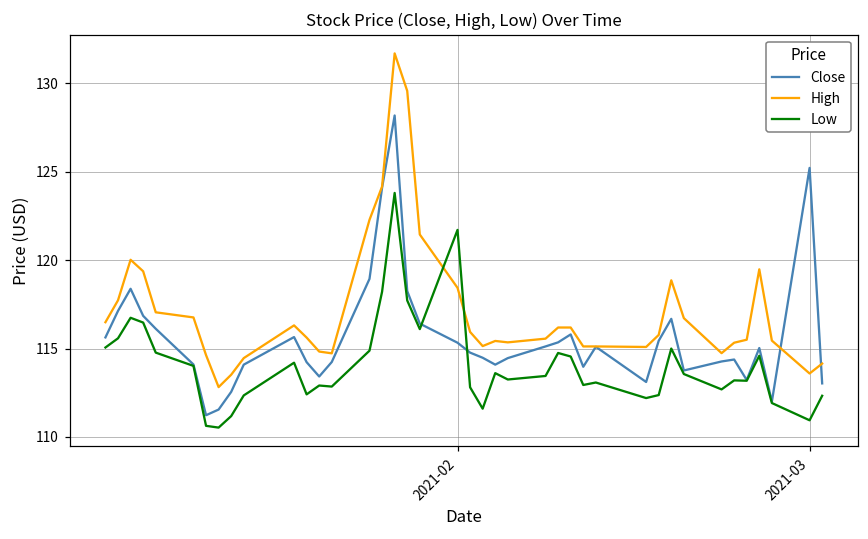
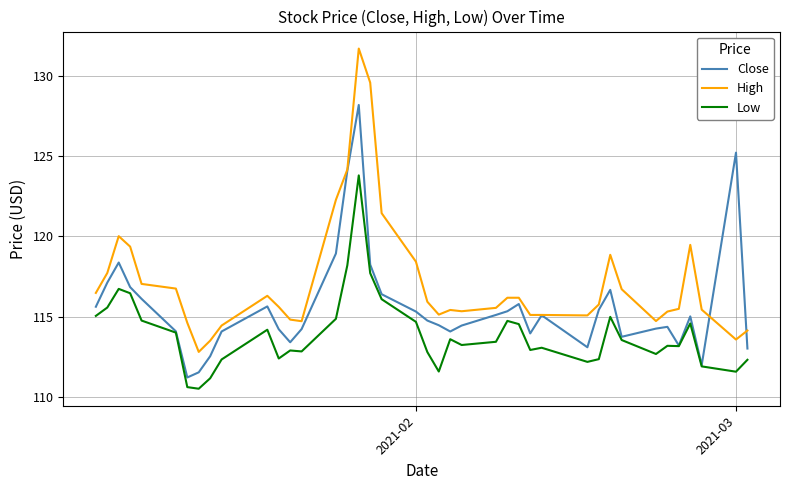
Low, 2021-02: 121.7 -> 114.7
Low, 2021-03: 110.9 -> 111.6
